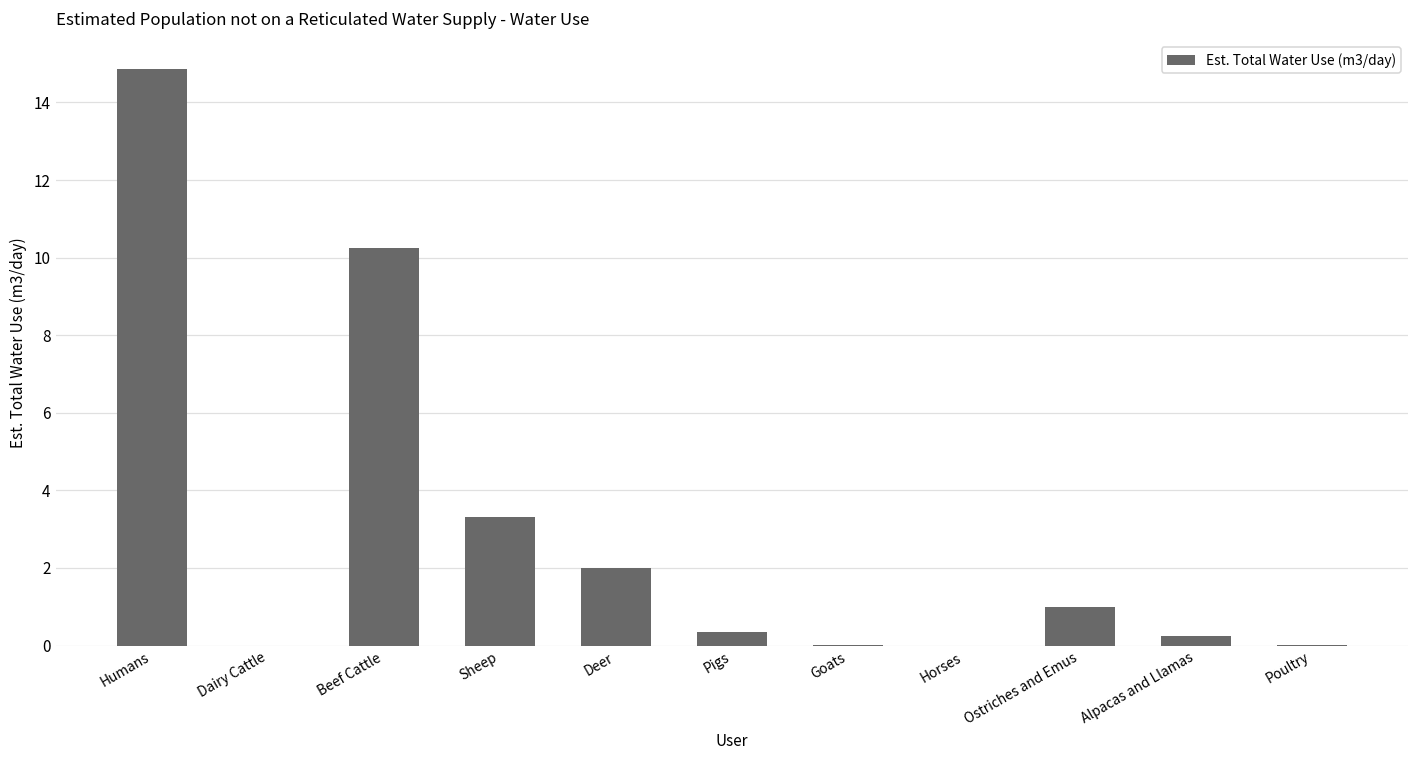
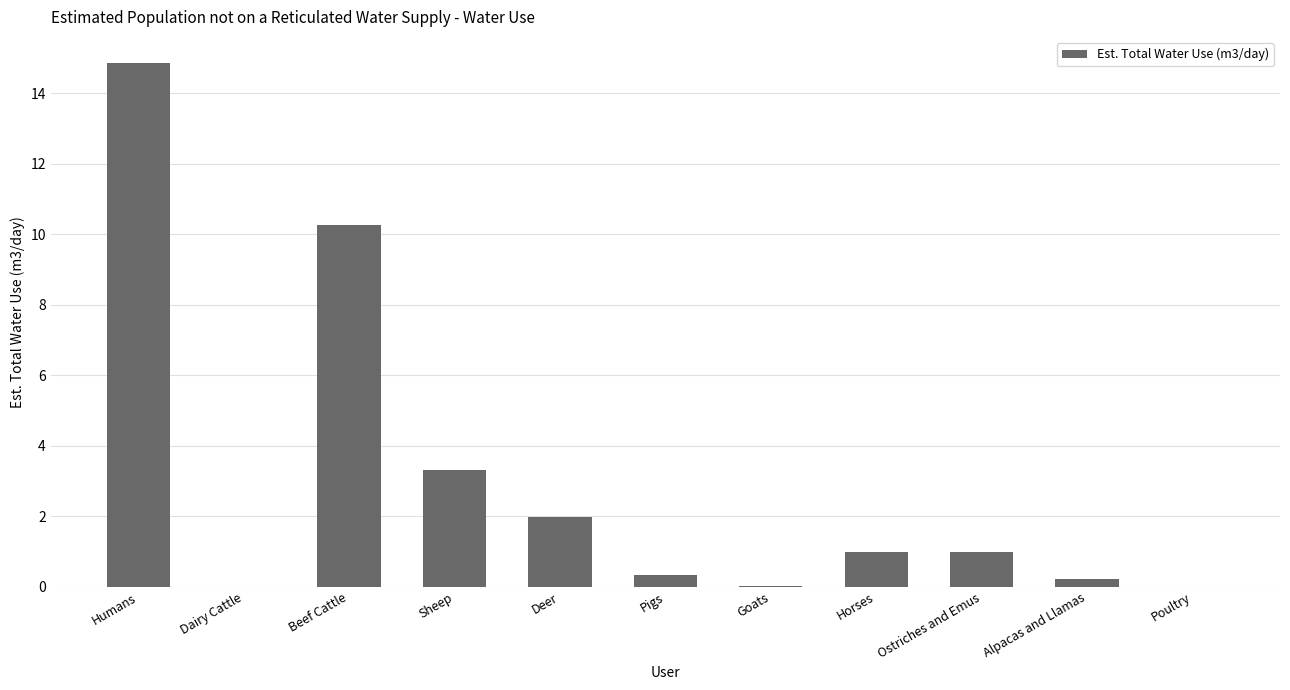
Horses: 0 -> 1
